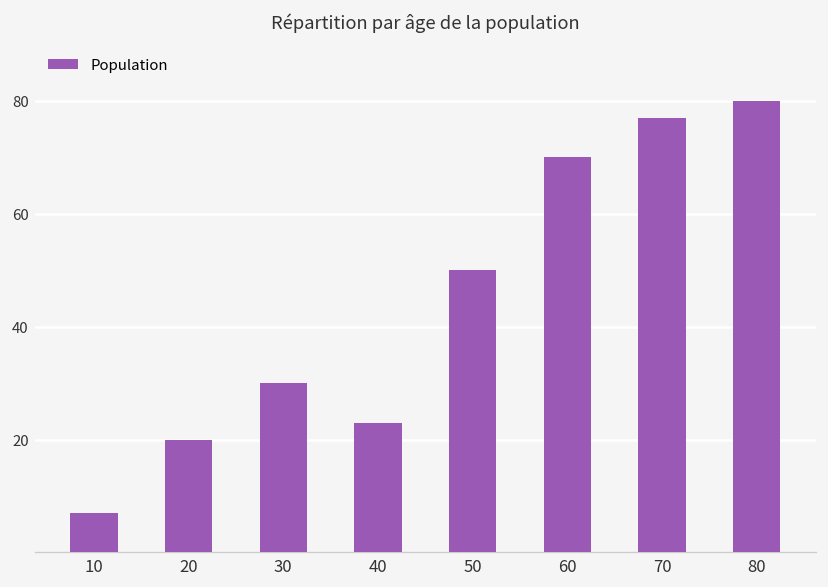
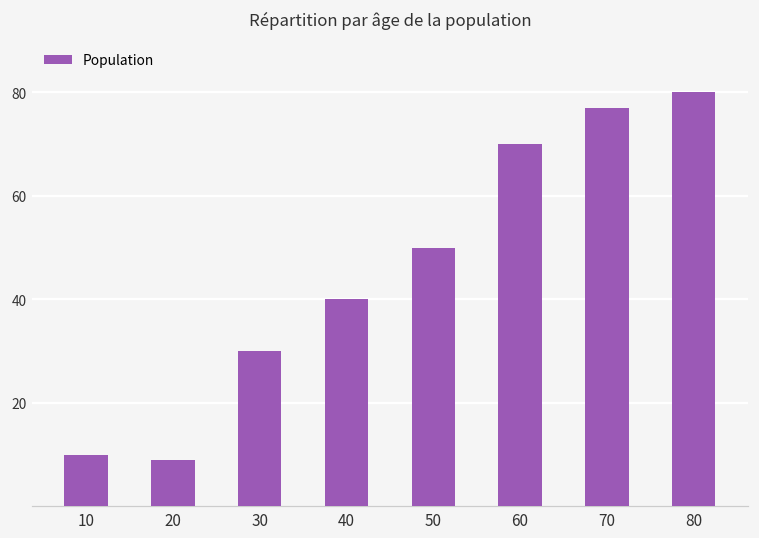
10: 7 -> 10
20: 20 -> 9
40: 23 -> 40
